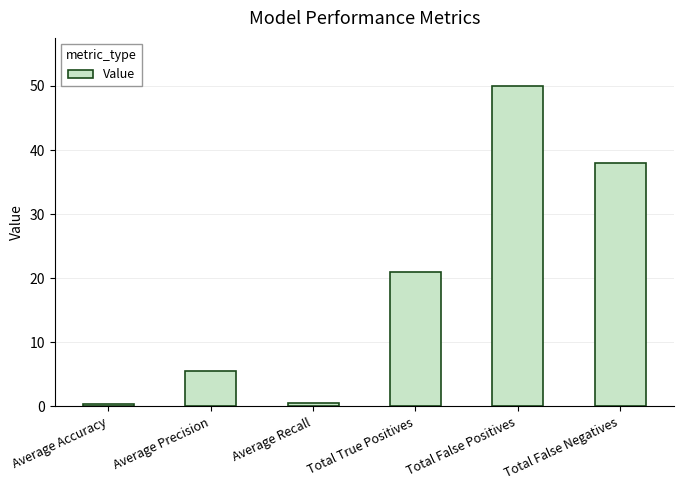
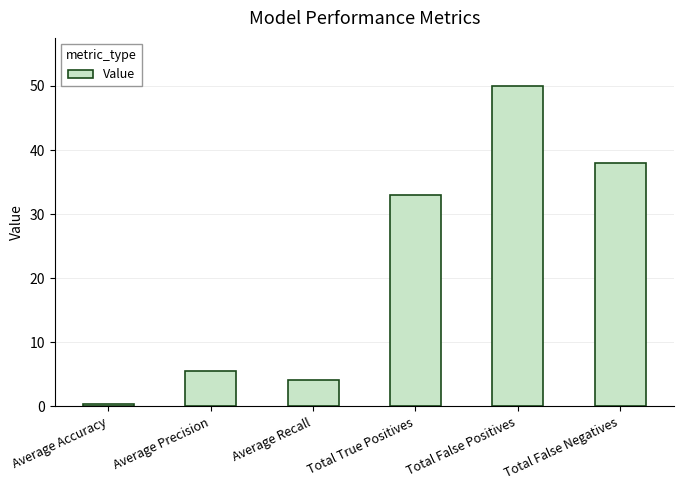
Average Recall: 1 -> 4
Total True Positives: 21 -> 33
